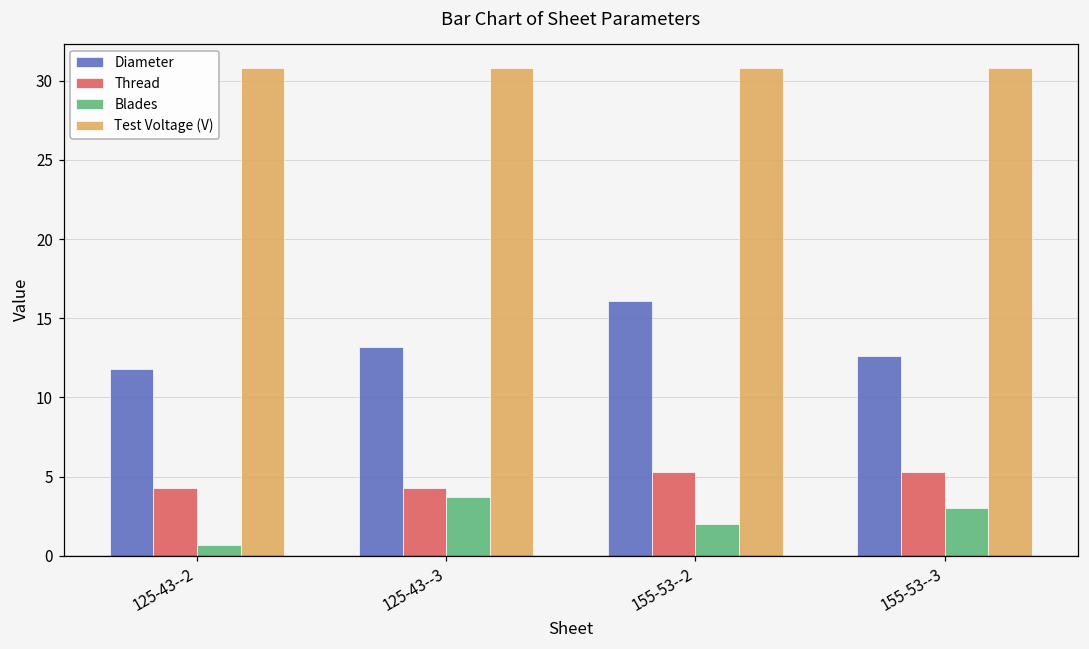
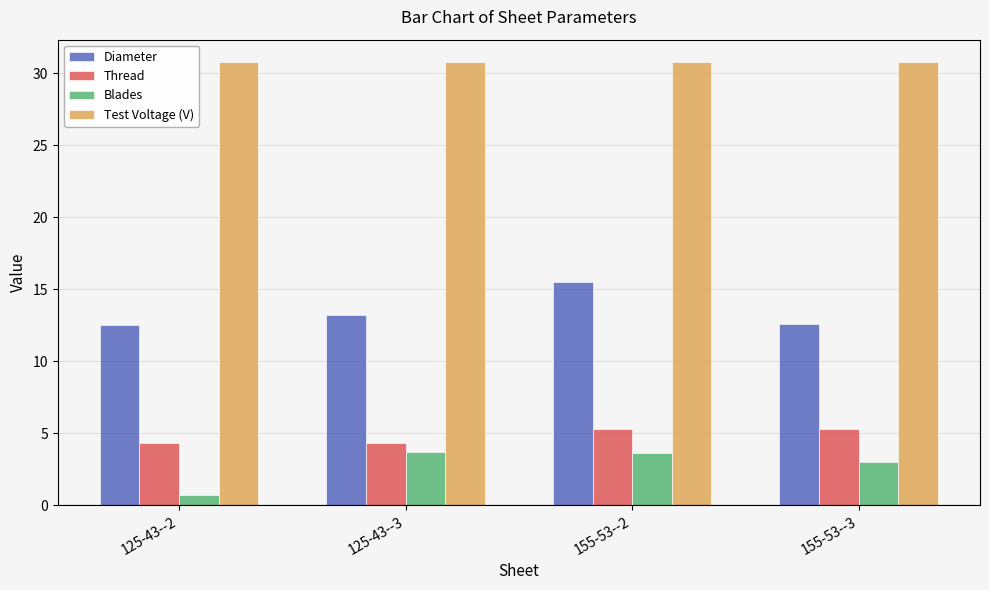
Diameter, 125-43--2: 11.8 -> 12.5
Diameter, 155-53--2: 16.1 -> 15.5
Blades, 155-53--2: 2.0 -> 3.6
